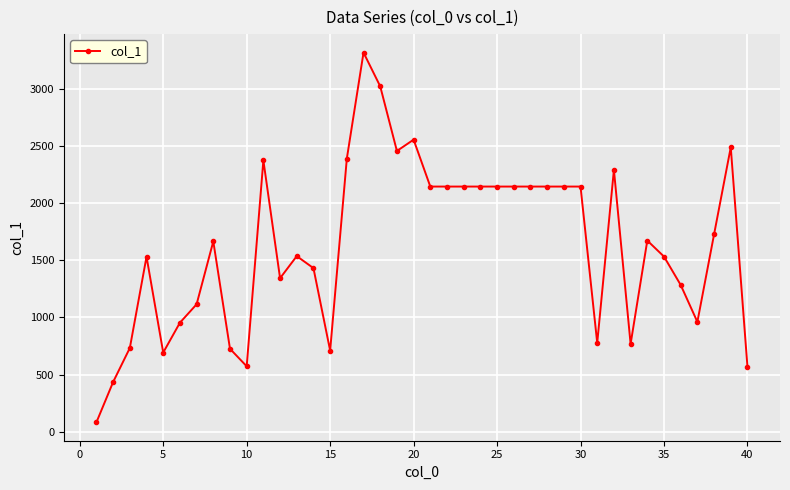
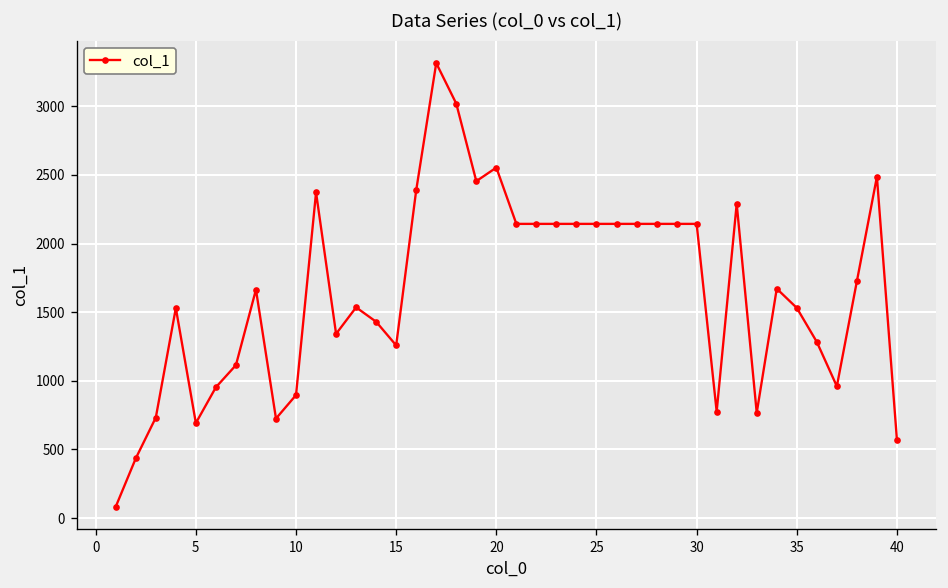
10: 570 -> 900
15: 710 -> 1260
